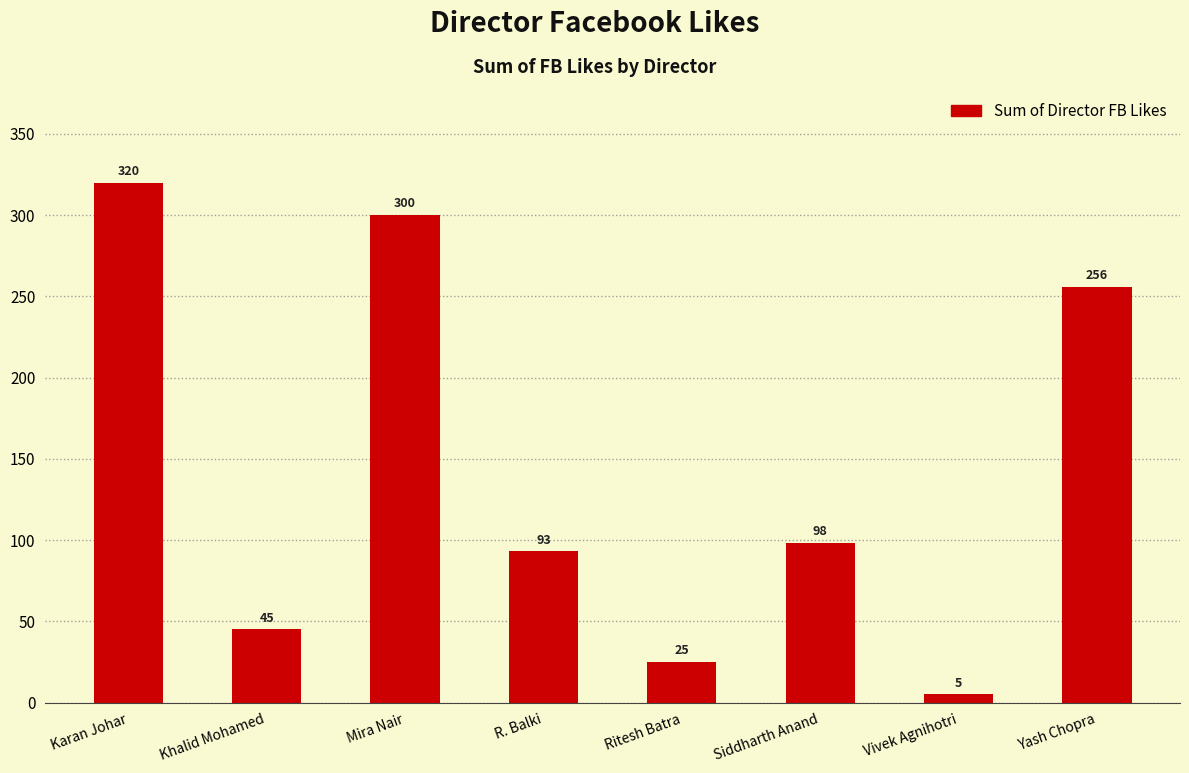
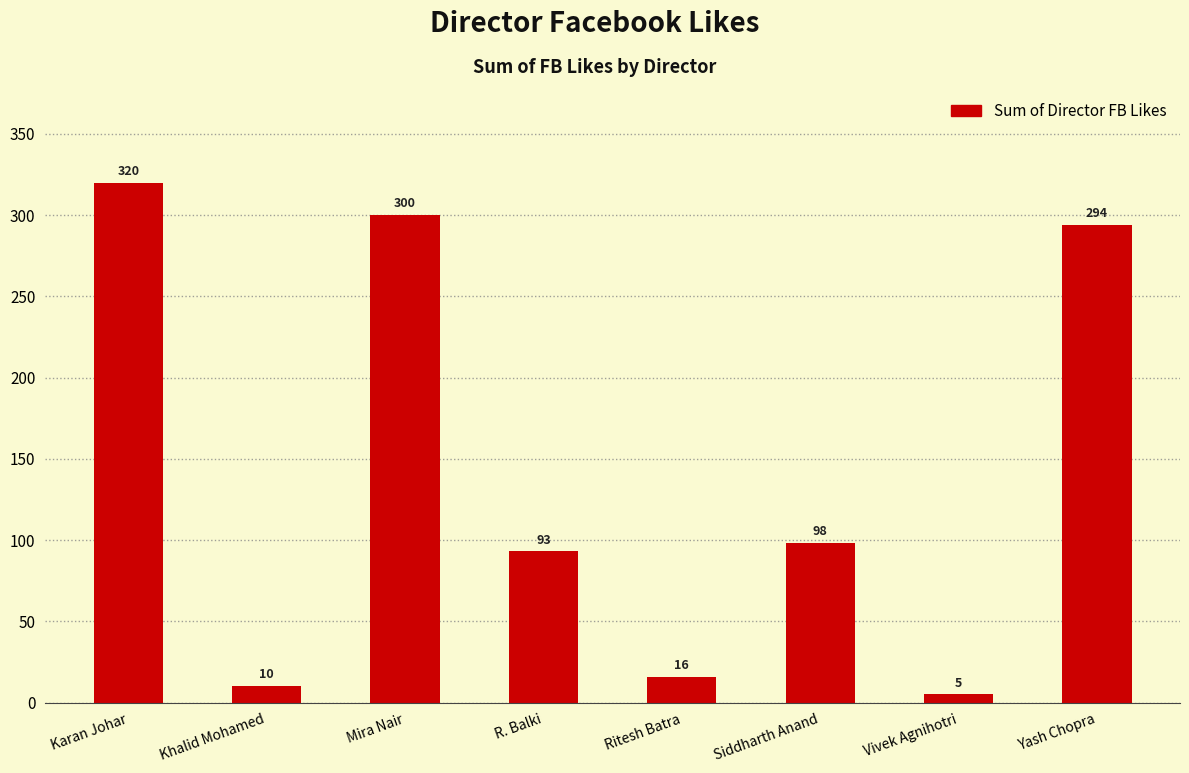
Khalid Mohamed: 45 -> 10
Ritesh Batra: 25 -> 16
Yash Chopra: 256 -> 294
